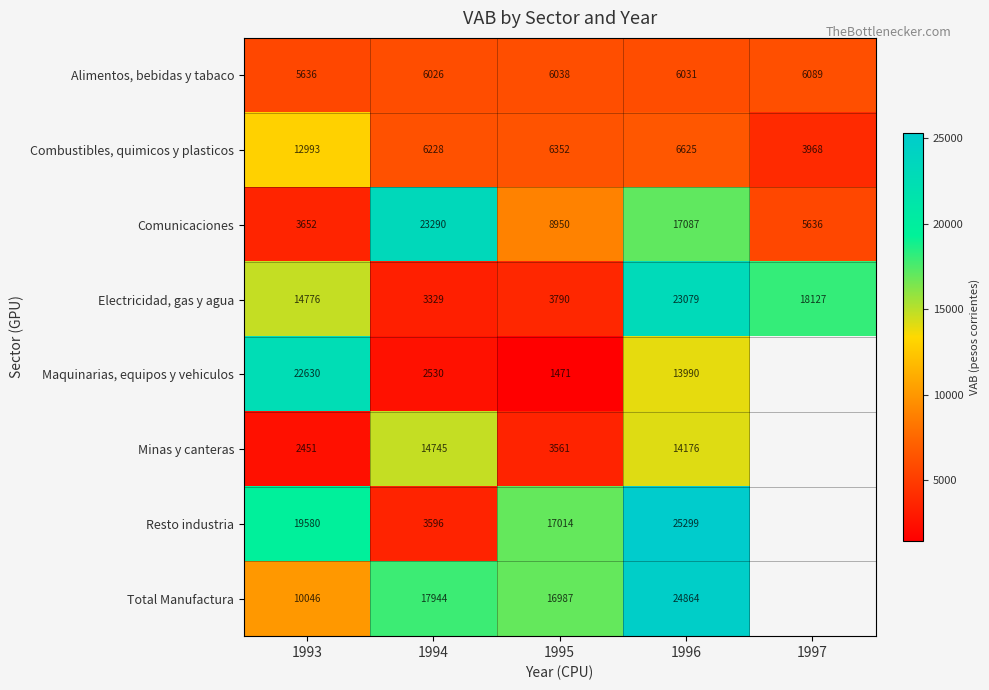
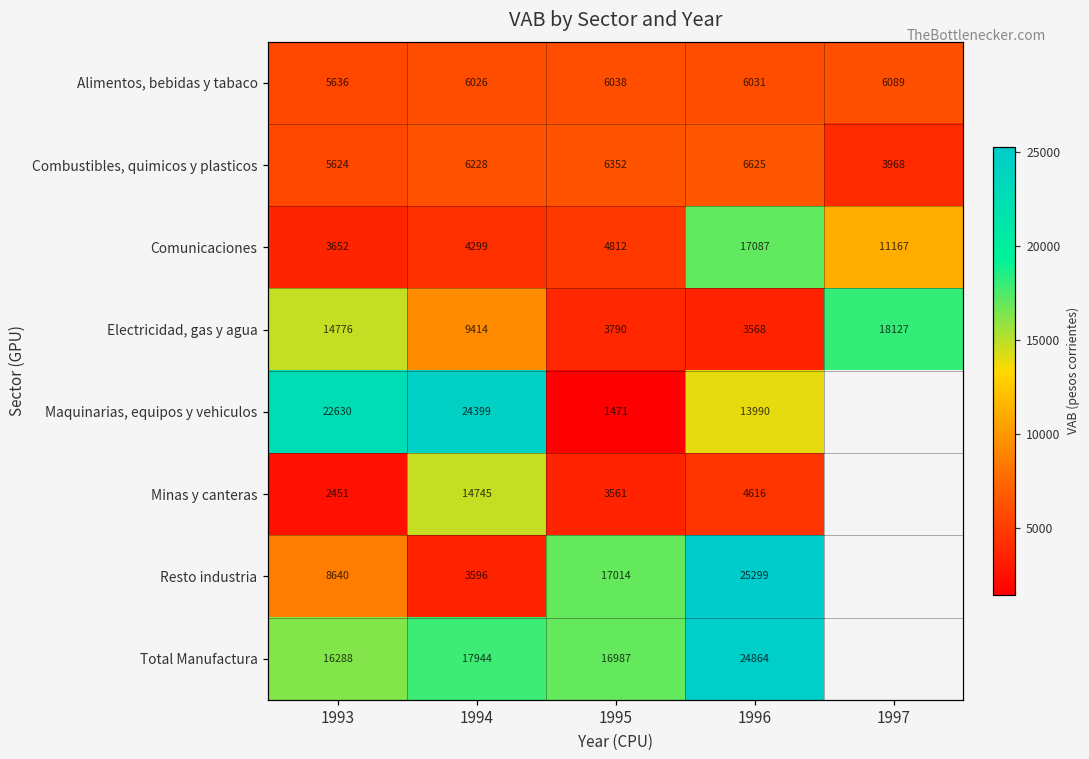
Combustibles, quimicos y plasticos, 1993: 12993 -> 5624
Comunicaciones, 1994: 23290 -> 4299
Comunicaciones, 1995: 8950 -> 4812
Comunicaciones, 1997: 5636 -> 11167
Electricidad, gas y agua, 1994: 3329 -> 9414
Electricidad, gas y agua, 1996: 23079 -> 3568
Maquinarias, equipos y vehiculos, 1994: 2530 -> 24399
Minas y canteras, 1996: 14176 -> 4616
Resto industria, 1993: 19580 -> 8640
Total Manufactura, 1993: 10046 -> 16288
